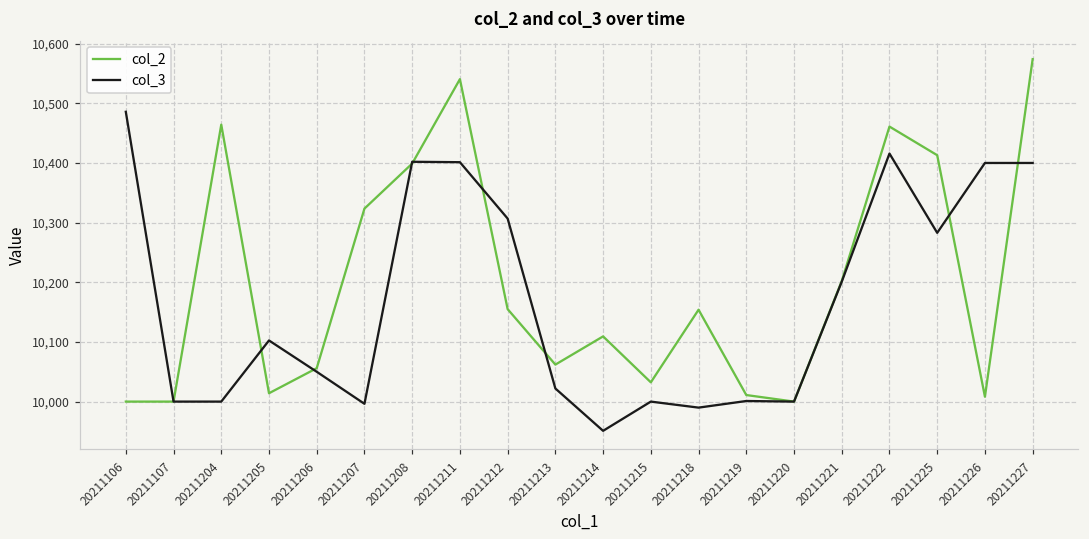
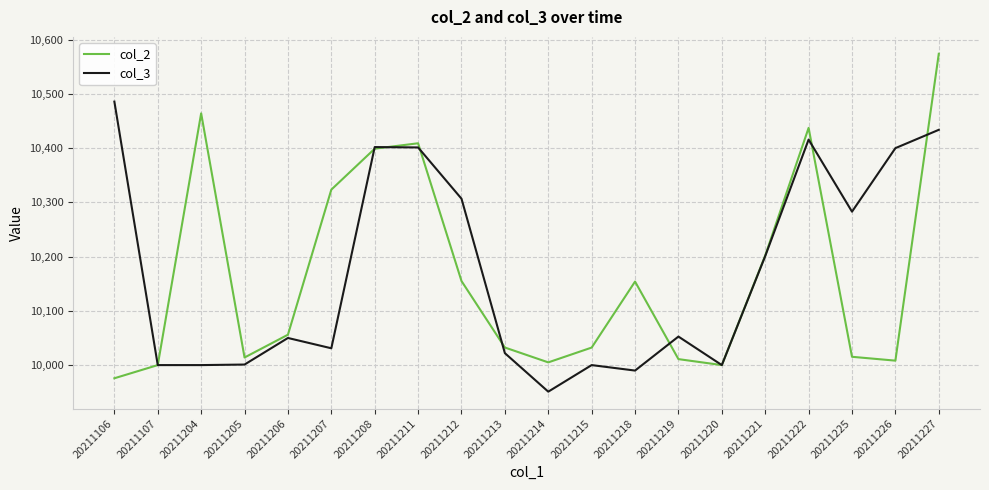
col_2, 20211106: 10,000 -> 9,980
col_3, 20211205: 10,100 -> 10,000
col_3, 20211207: 10,000 -> 10,030
col_2, 20211211: 10,540 -> 10,410
col_2, 20211213: 10,060 -> 10,030
col_2, 20211214: 10,110 -> 10,010
col_3, 20211219: 10,000 -> 10,050
col_2, 20211222: 10,460 -> 10,440
col_2, 20211225: 10,410 -> 10,020
col_3, 20211227: 10,400 -> 10,430
